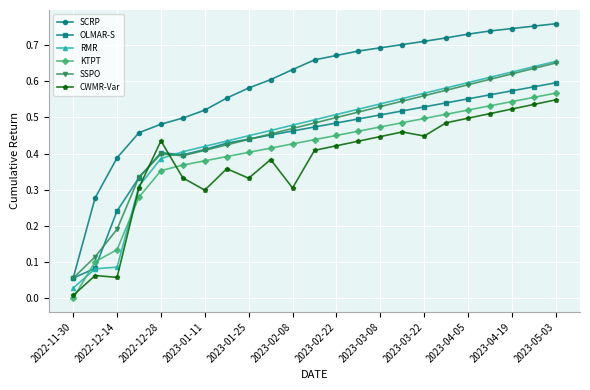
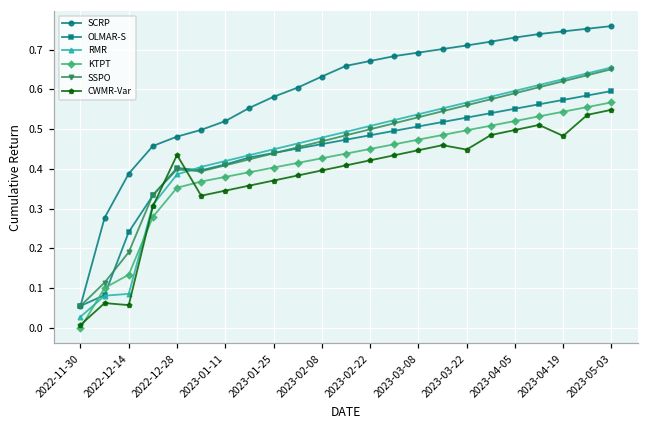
CWMR-Var, 2023-01-11: 0.30 -> 0.35
CWMR-Var, 2023-01-25: 0.33 -> 0.37
CWMR-Var, 2023-02-08: 0.30 -> 0.40
CWMR-Var, 2023-04-19: 0.52 -> 0.48
